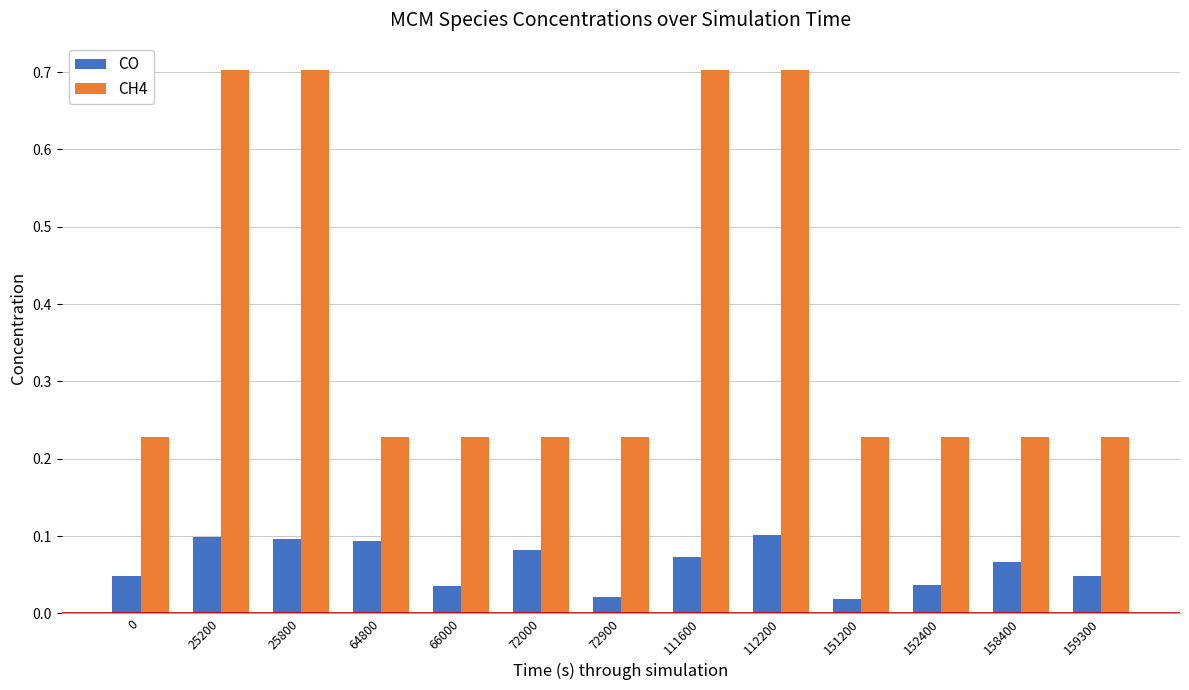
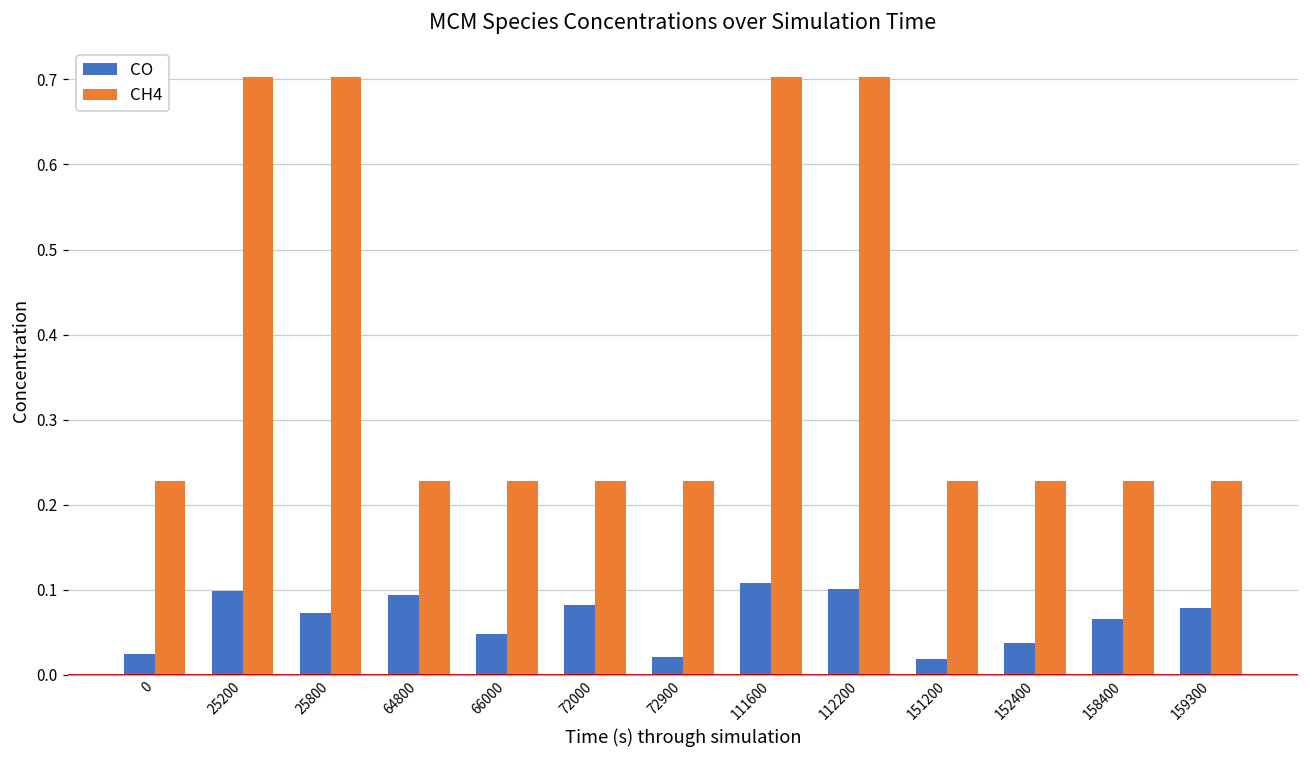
CO, 0: 0.05 -> 0.02
CO, 25800: 0.10 -> 0.07
CO, 66000: 0.04 -> 0.05
CO, 111600: 0.07 -> 0.11
CO, 159300: 0.05 -> 0.08
